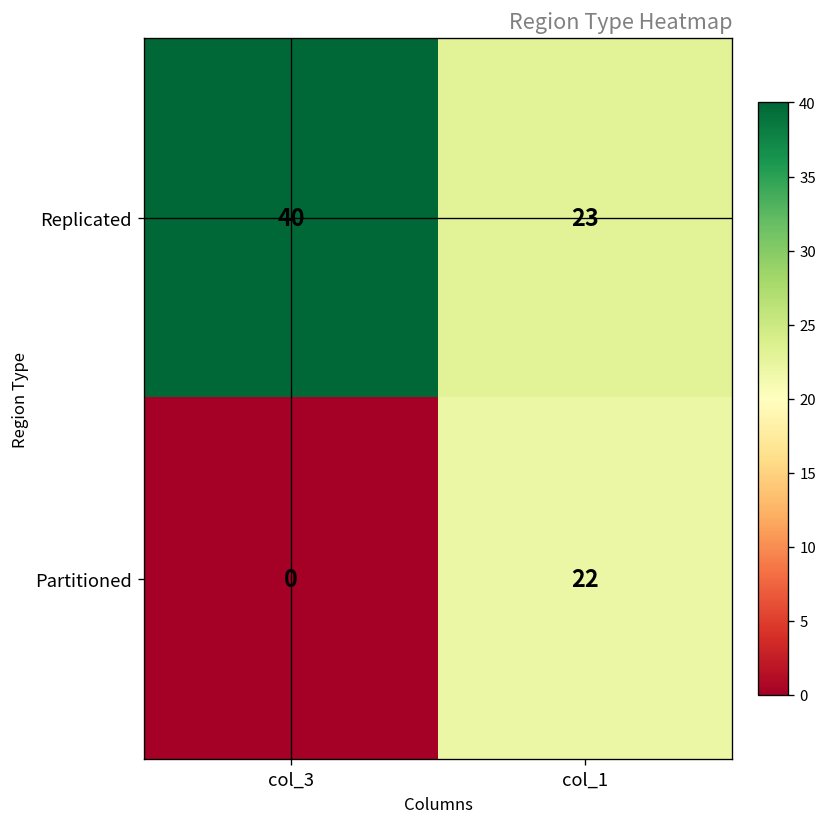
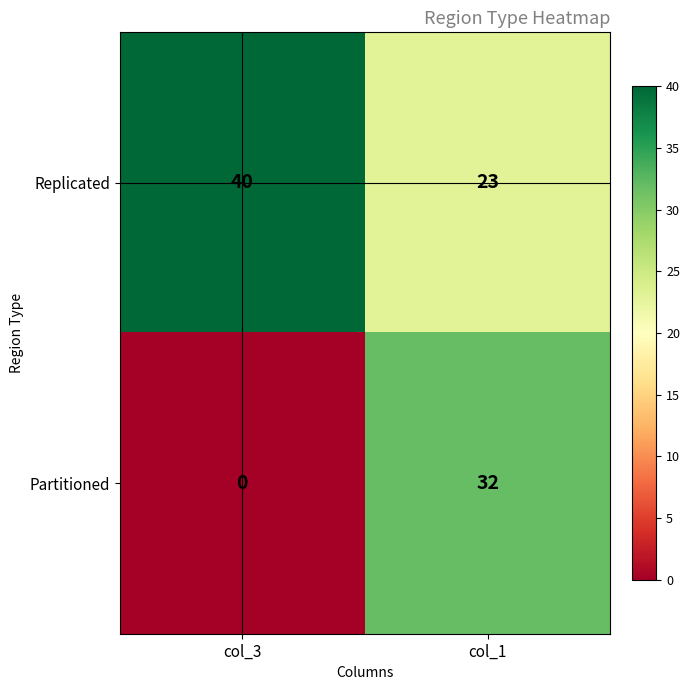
Partitioned, col_1: 22 -> 32
